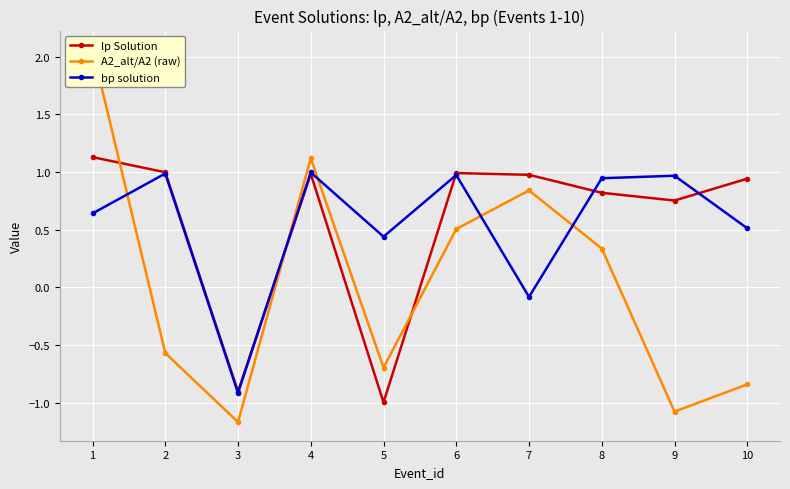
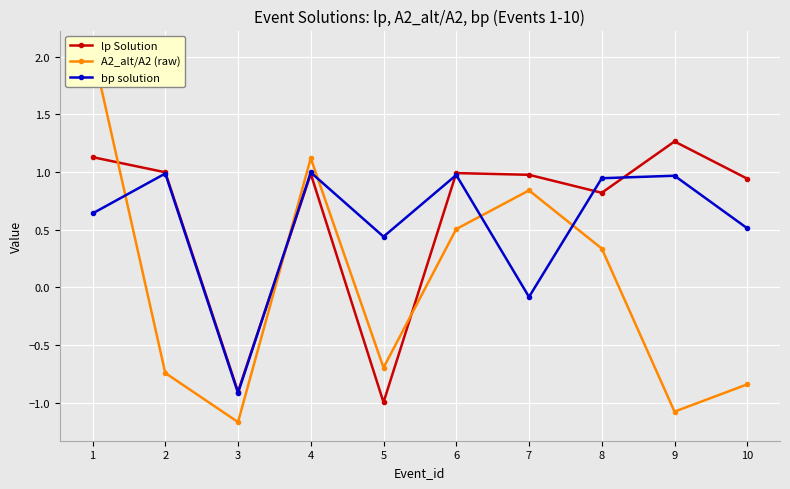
A2_alt/A2 (raw), 2: -0.57 -> -0.74
lp Solution, 9: 0.75 -> 1.26
